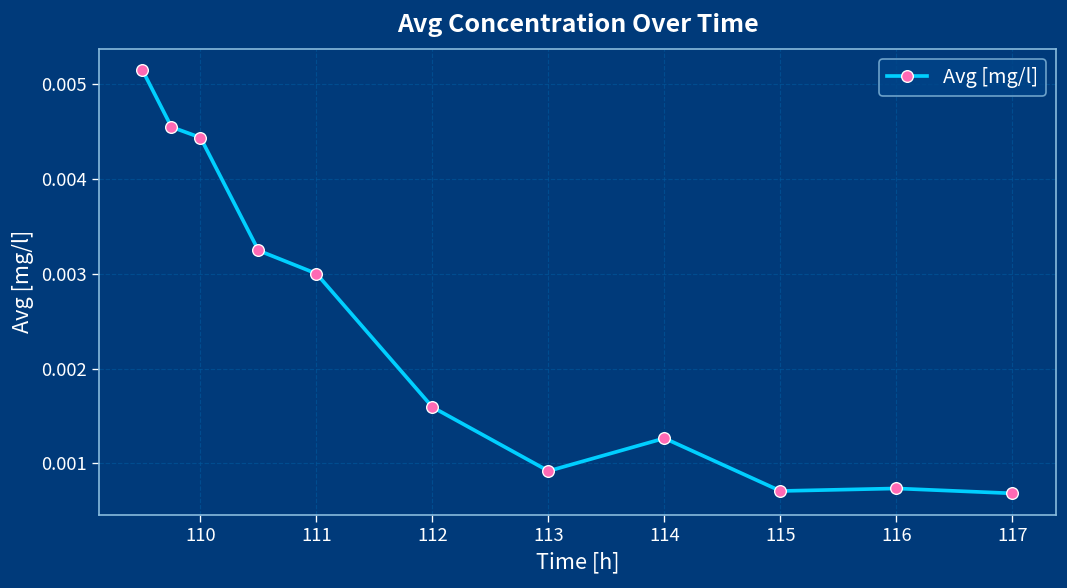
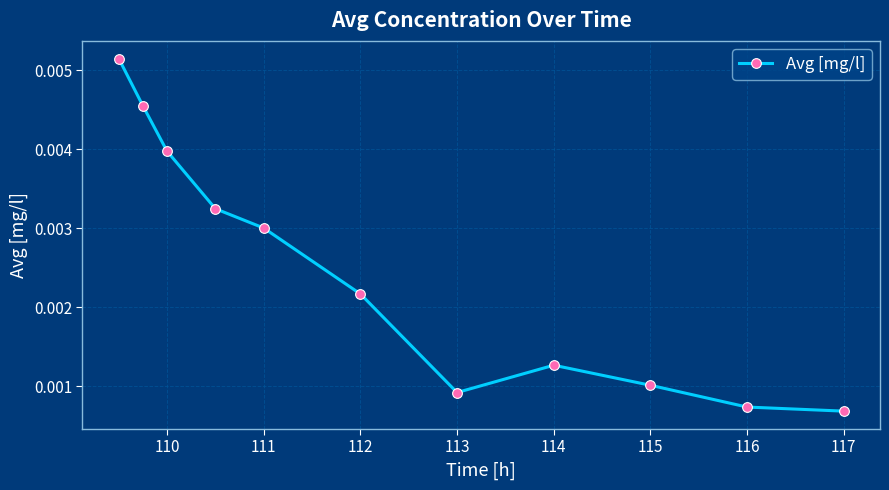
110: 0.0044 -> 0.0040
112: 0.0016 -> 0.0022
115: 0.0007 -> 0.0010
